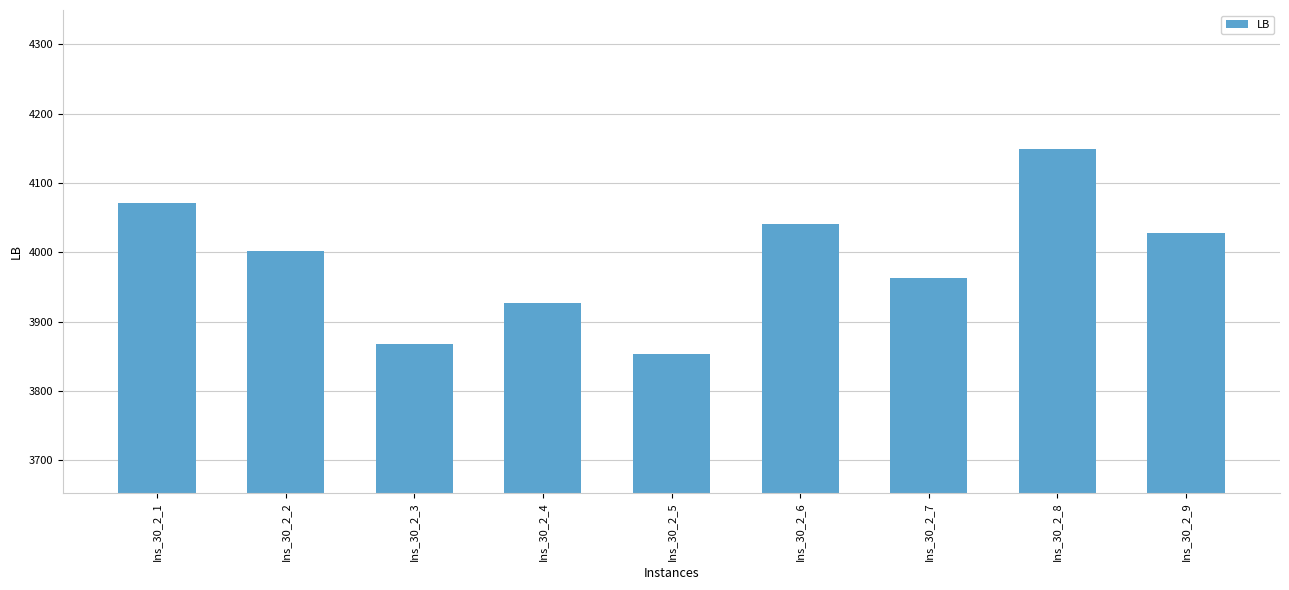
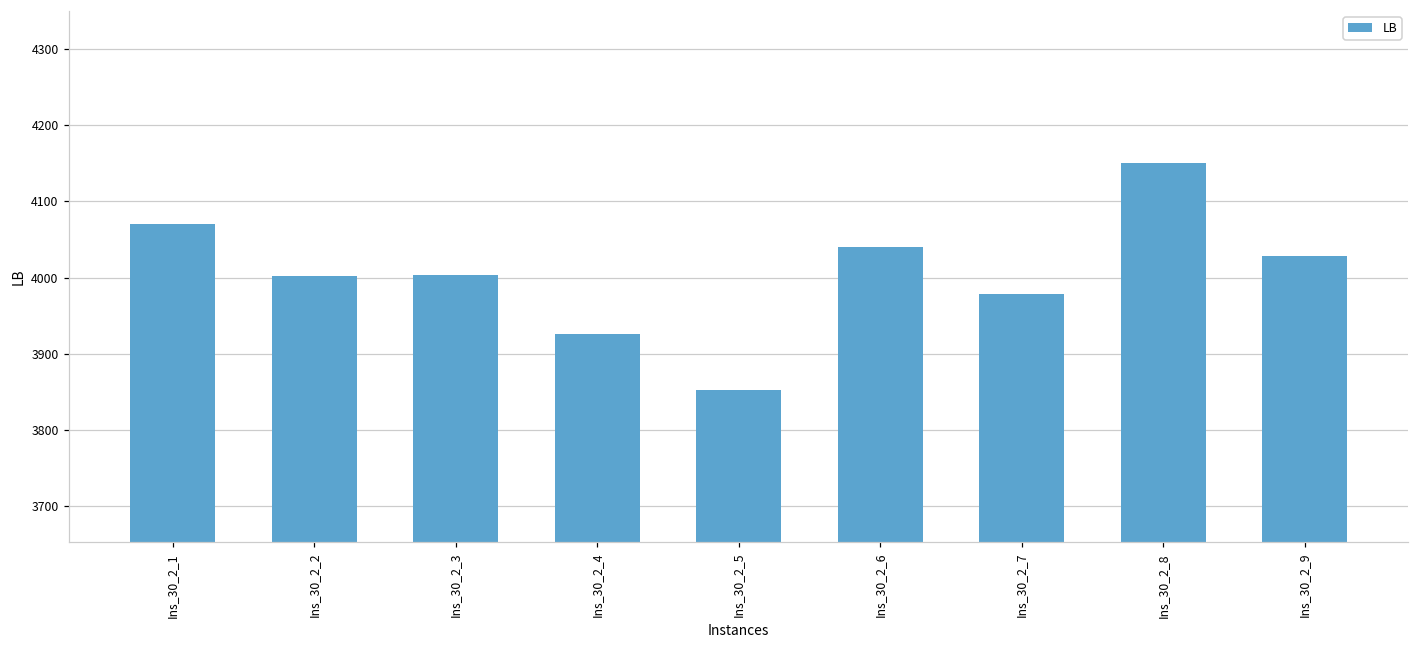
Ins_30_2_3: 3870 -> 4000
Ins_30_2_7: 3960 -> 3980
